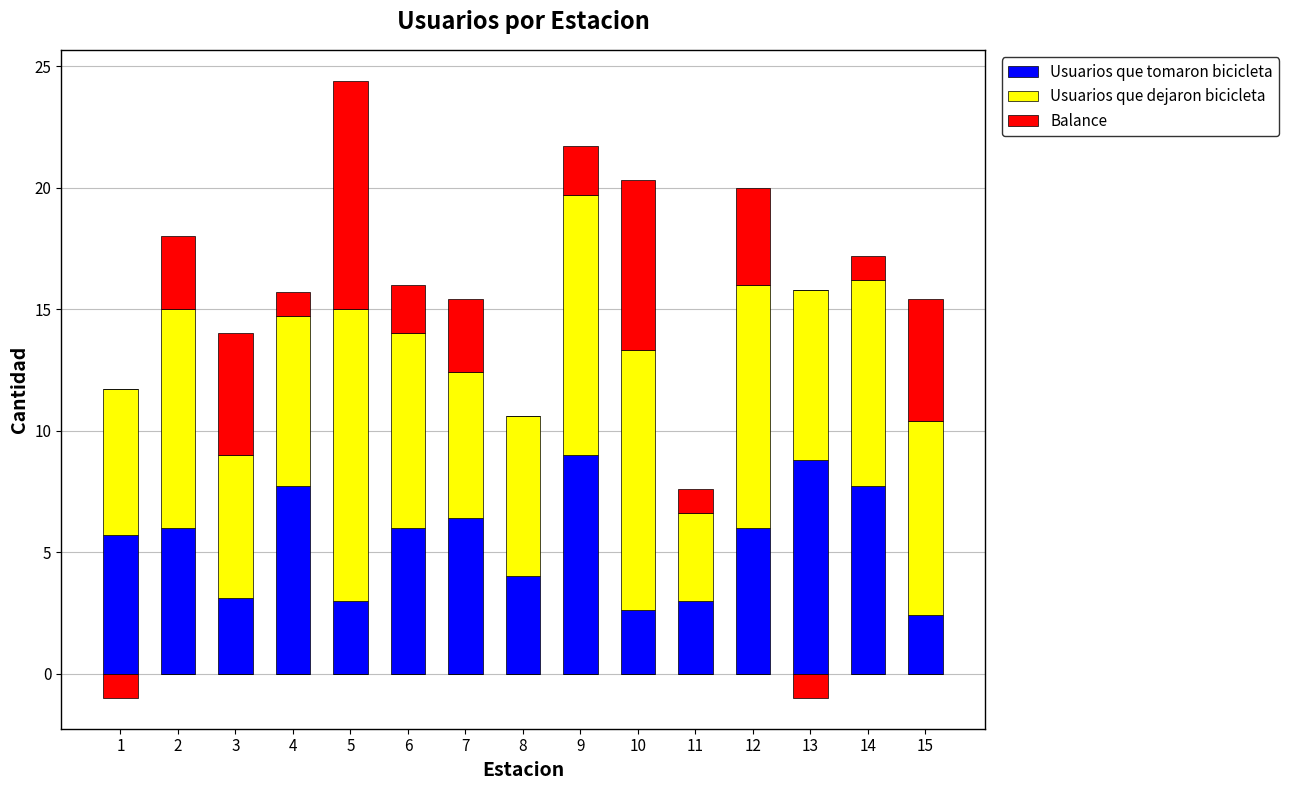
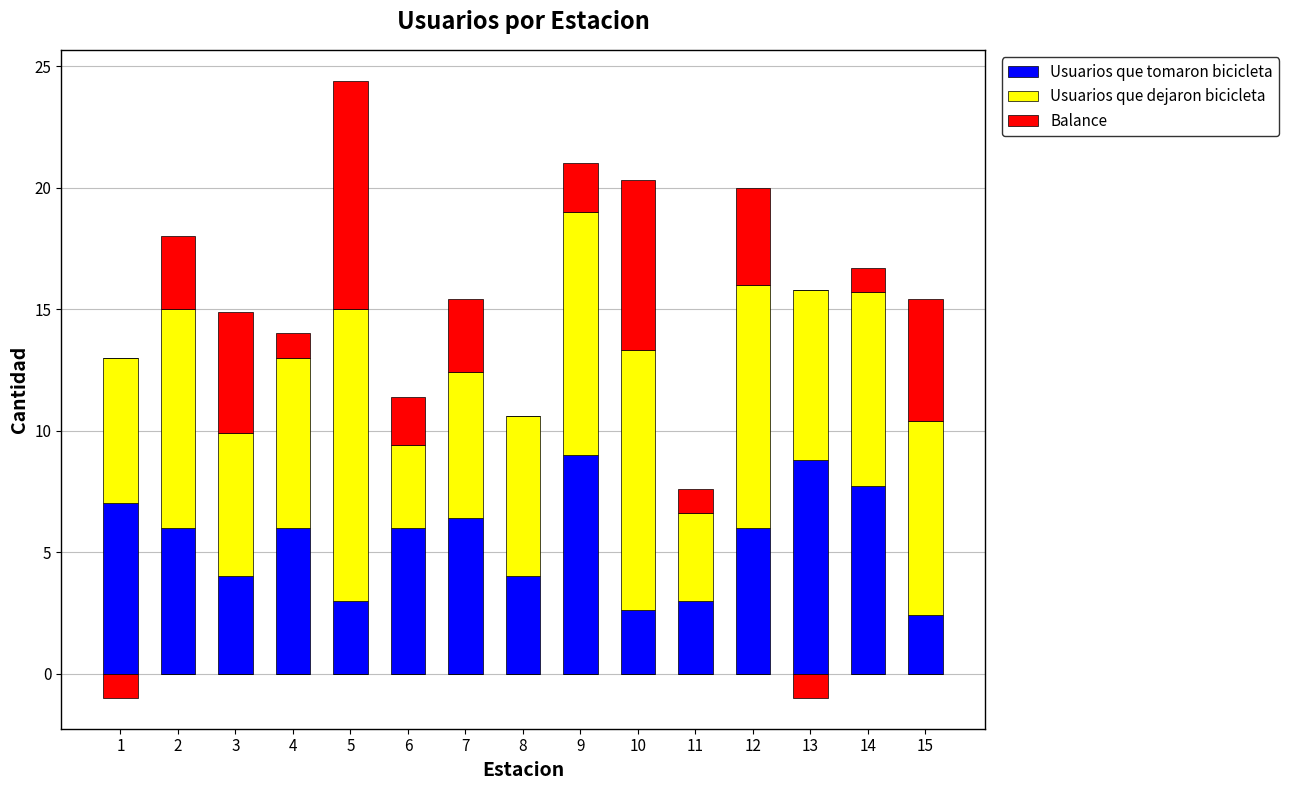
Usuarios que tomaron bicicleta, 1: 5.7 -> 7.0
Usuarios que tomaron bicicleta, 3: 3.1 -> 4.0
Usuarios que tomaron bicicleta, 4: 7.7 -> 6.0
Usuarios que dejaron bicicleta, 6: 8.0 -> 3.4
Usuarios que dejaron bicicleta, 9: 10.7 -> 10.0
Usuarios que dejaron bicicleta, 14: 8.5 -> 8.0
